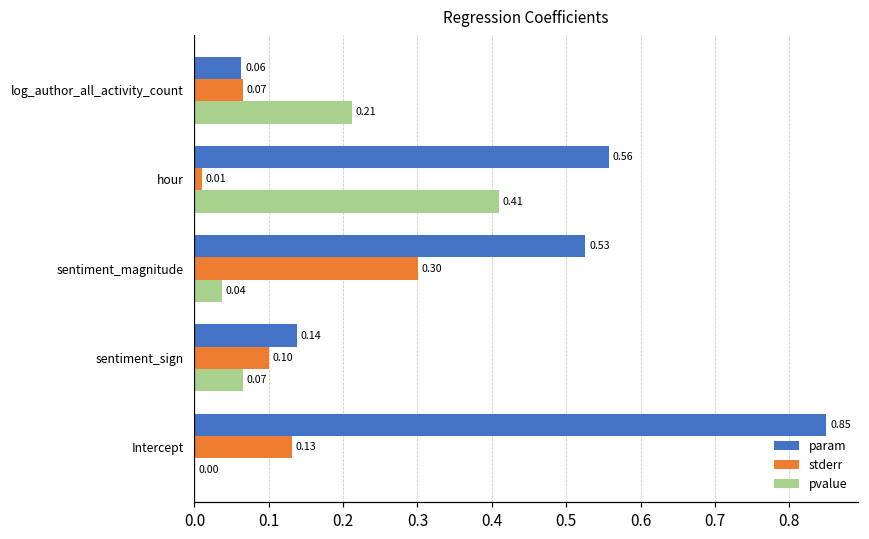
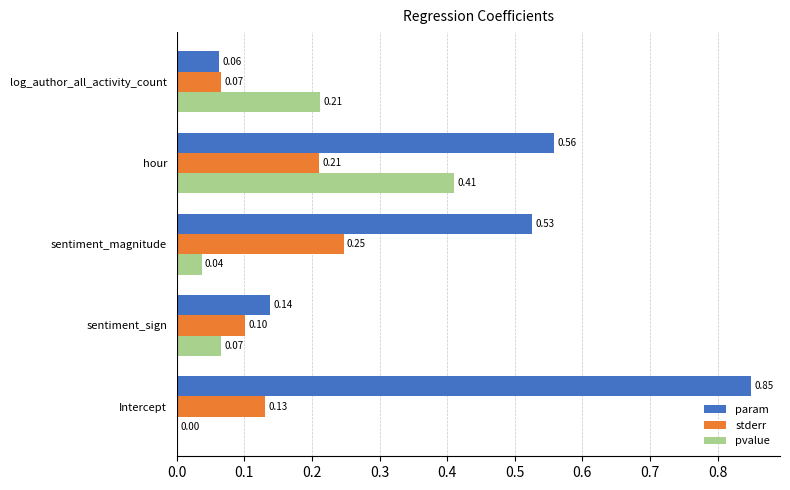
stderr, hour: 0.01 -> 0.21
stderr, sentiment_magnitude: 0.30 -> 0.25
